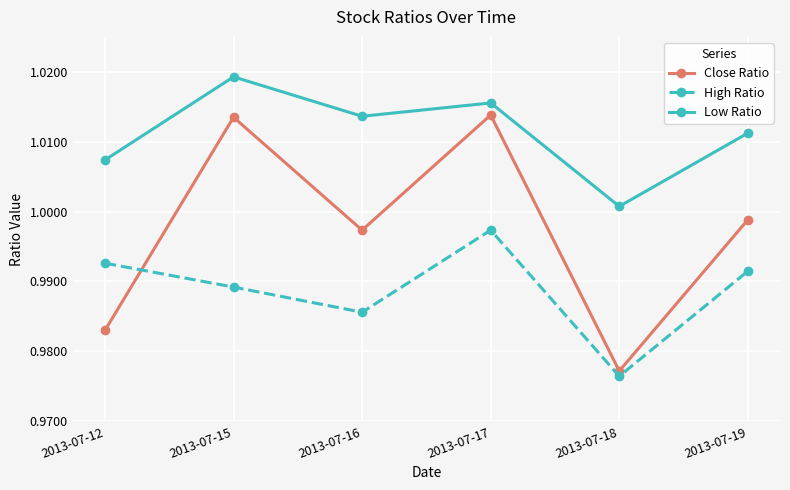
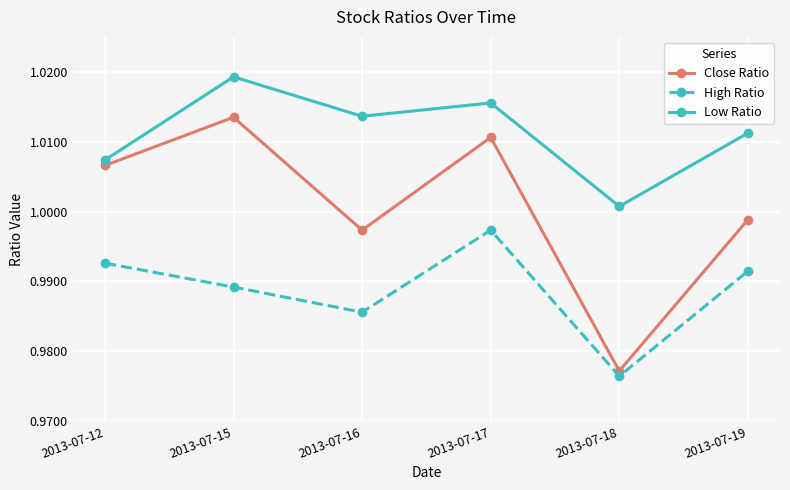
Close Ratio, 2013-07-12: 0.983 -> 1.007
Close Ratio, 2013-07-17: 1.014 -> 1.011
